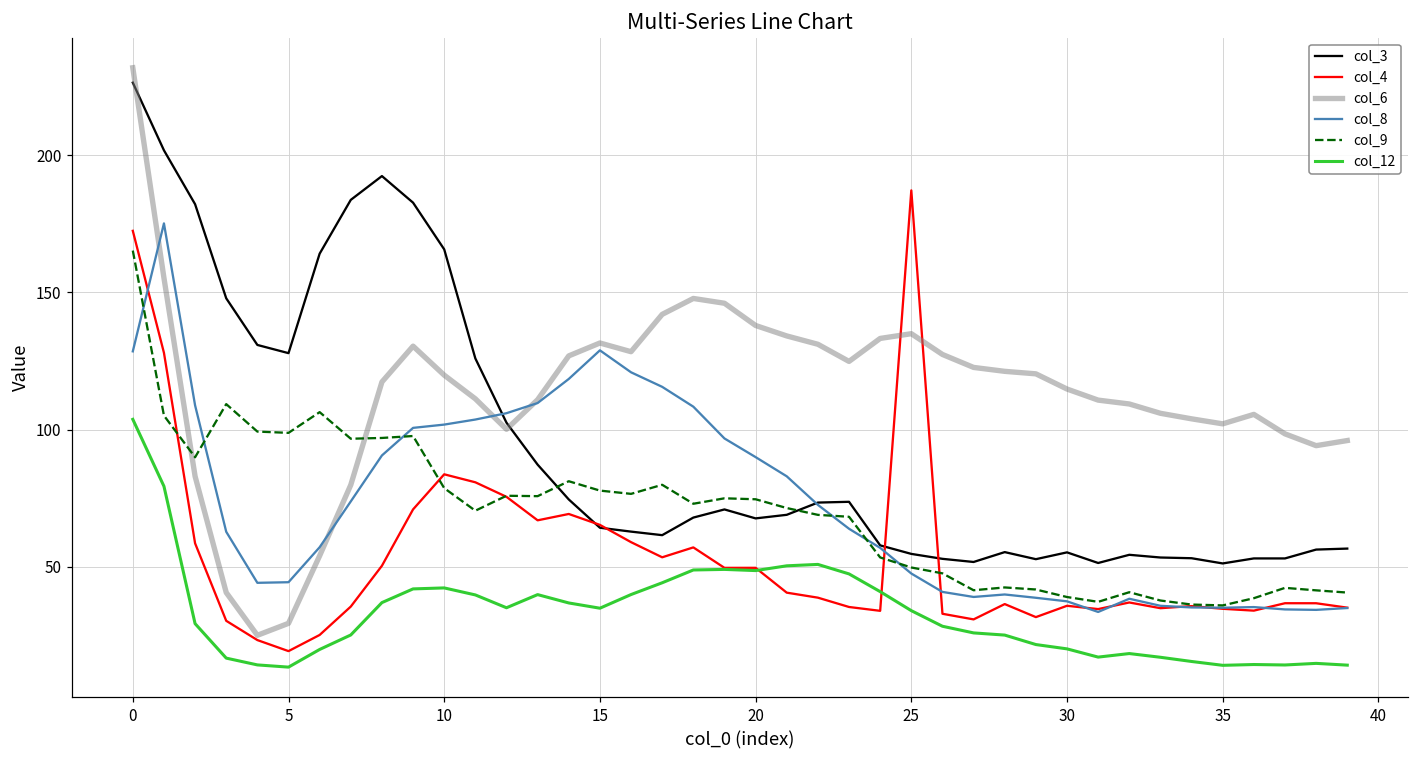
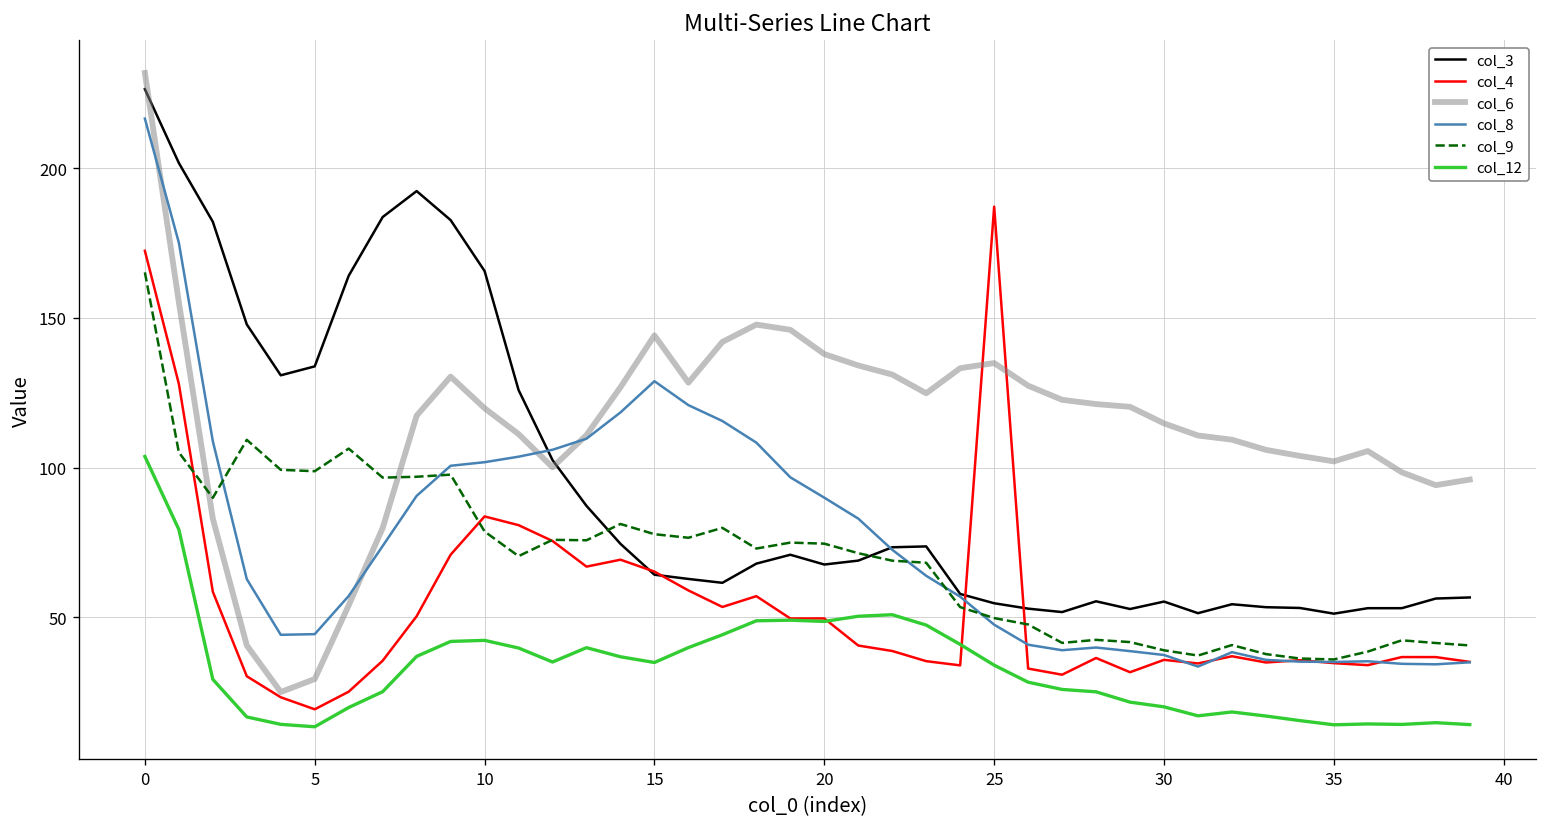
col_8, 0: 128 -> 217
col_3, 5: 128 -> 134
col_6, 15: 132 -> 144
